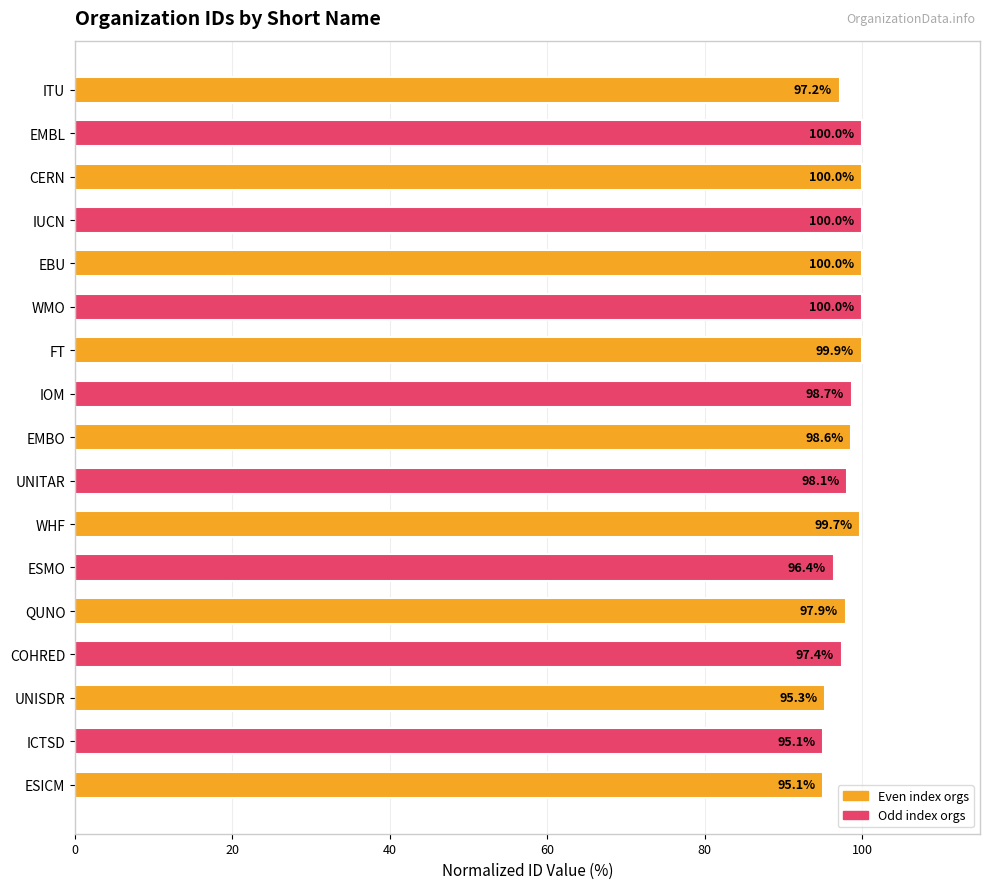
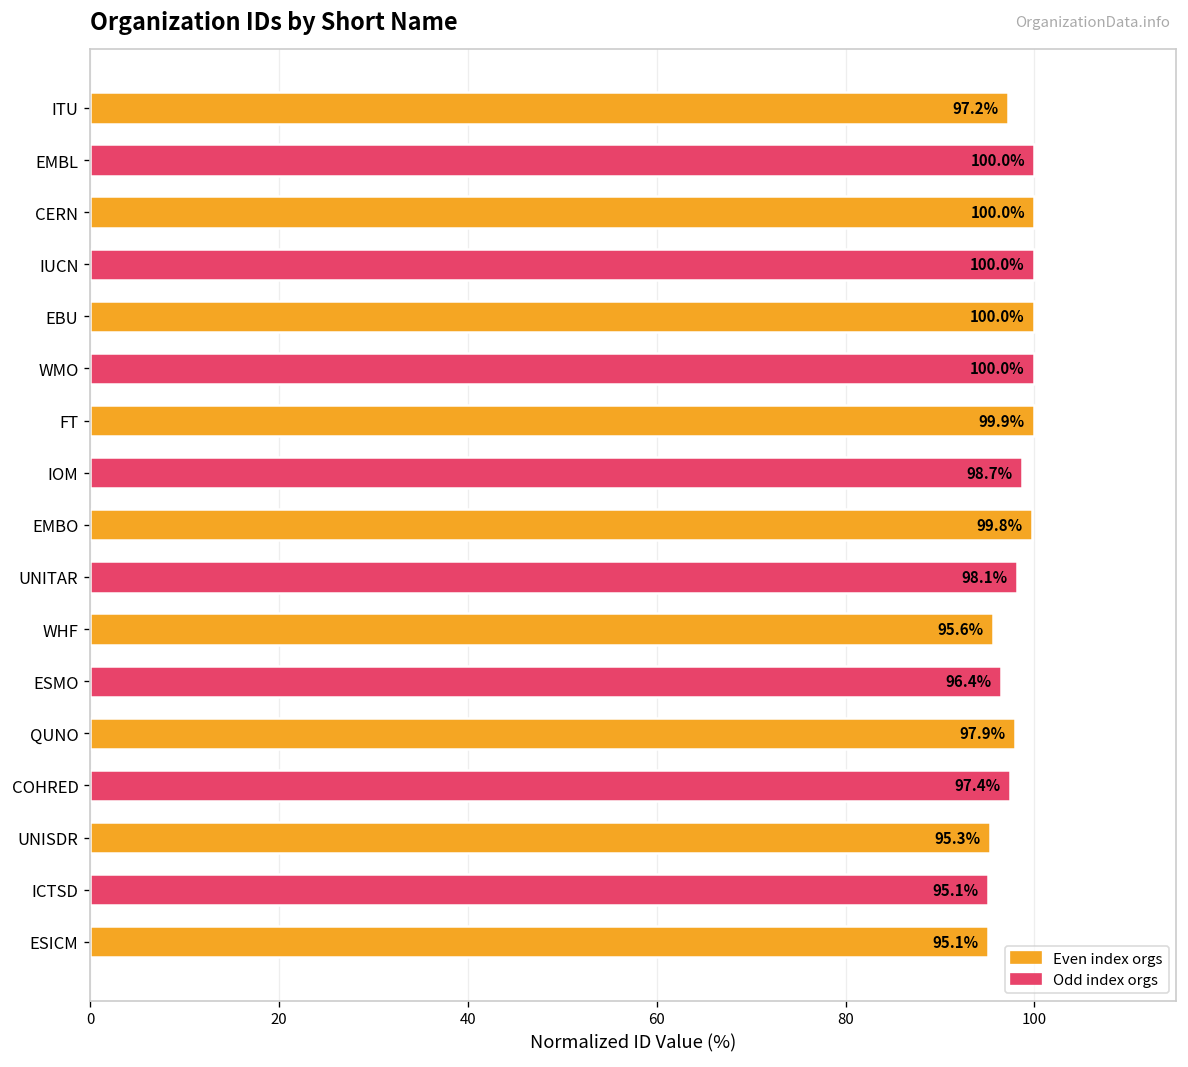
EMBO: 98.6% -> 99.8%
WHF: 99.7% -> 95.6%
